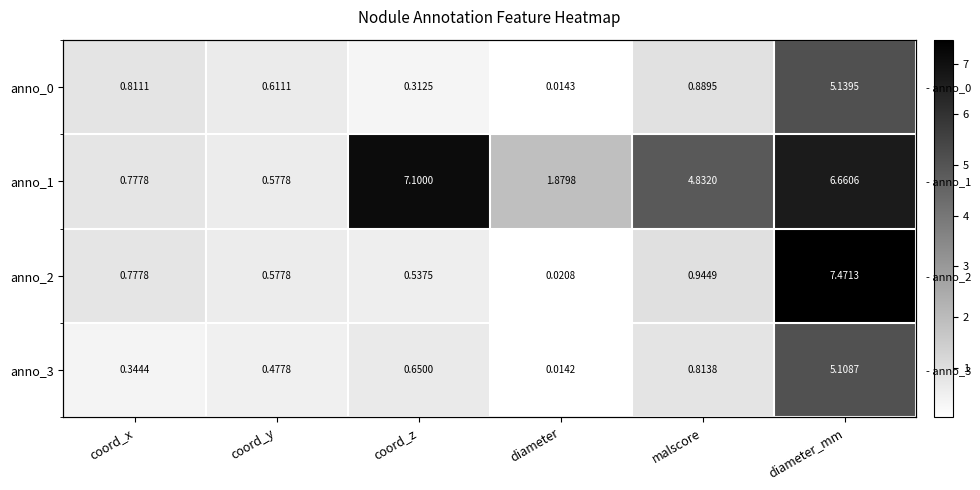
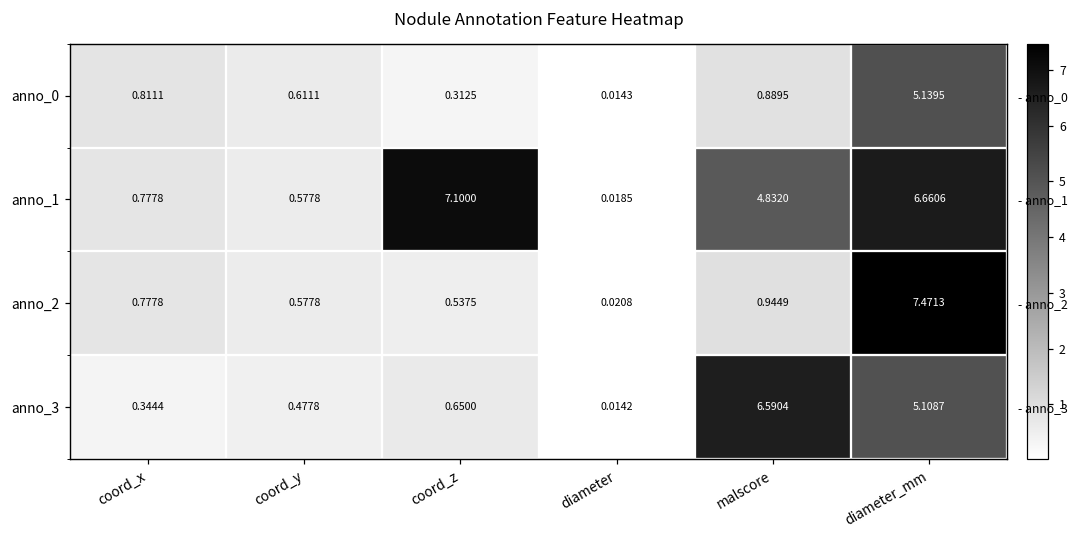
anno_1, diameter: 1.8798 -> 0.0185
anno_3, malscore: 0.8138 -> 6.5904
